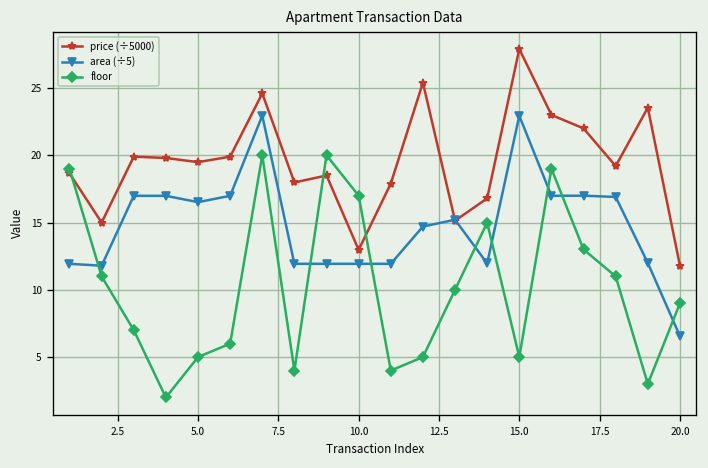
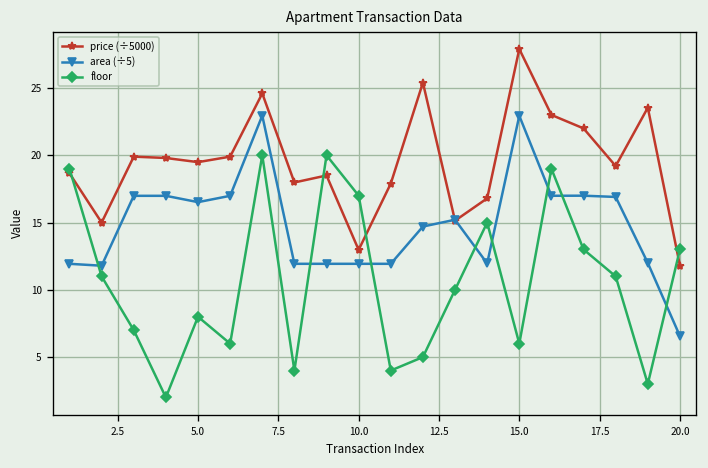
floor, 5.0: 5 -> 8
floor, 15.0: 5 -> 6
floor, 20.0: 9 -> 13
